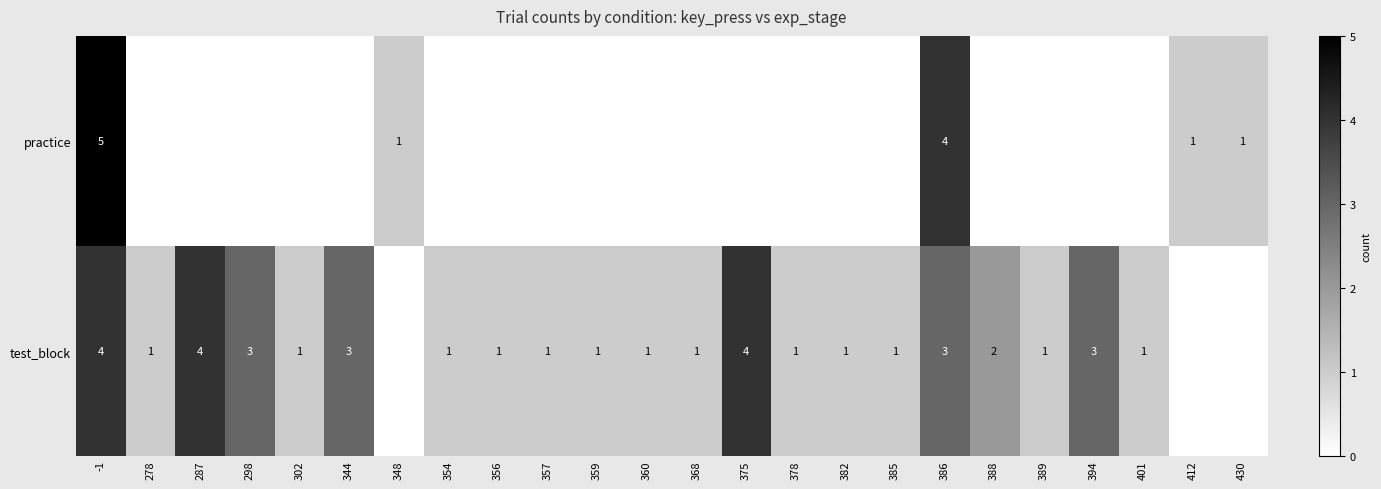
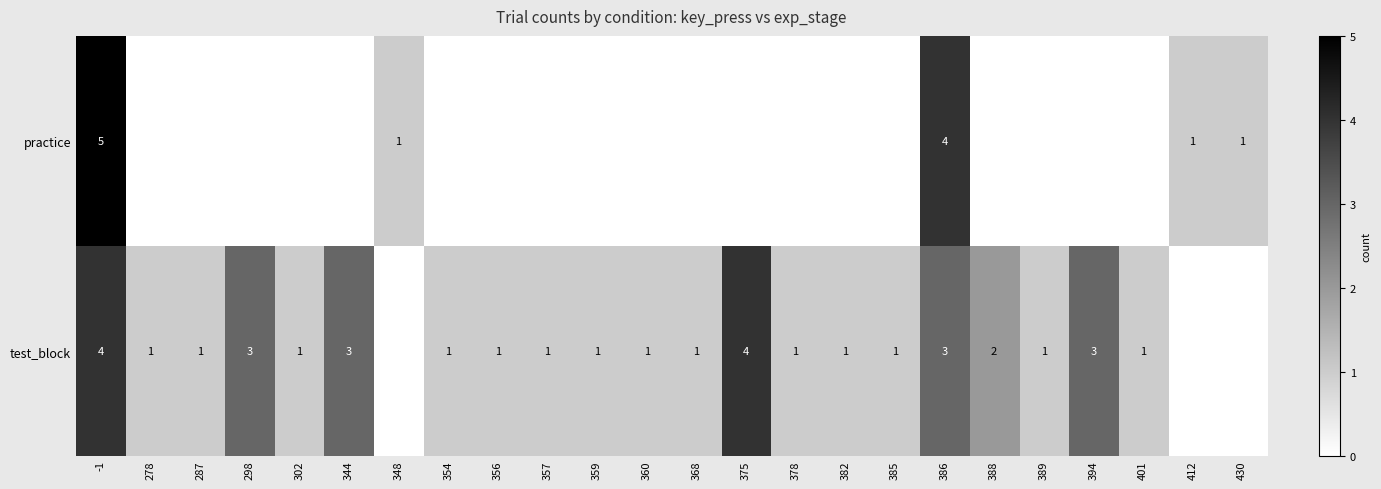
test_block, 287: 4 -> 1
